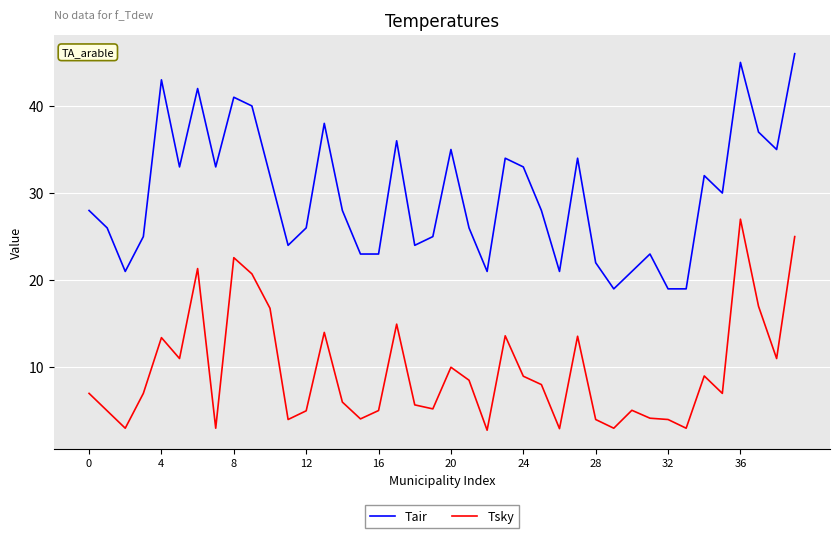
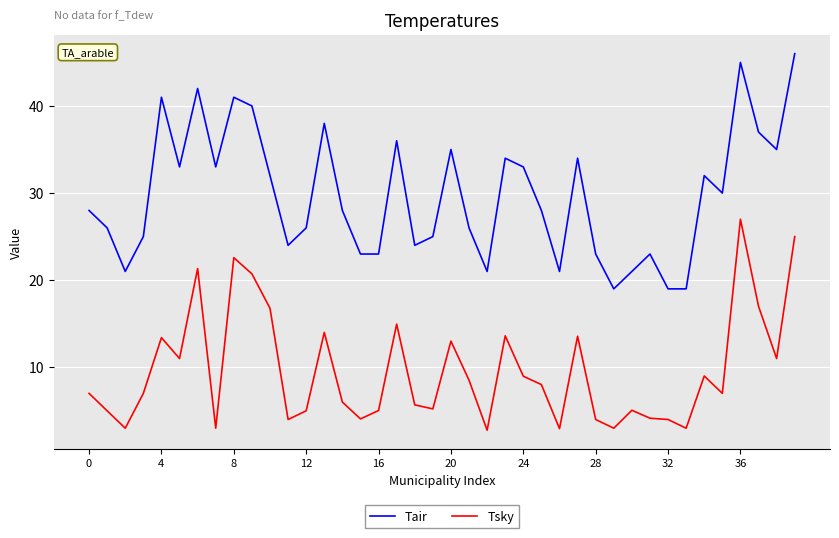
Tair, 4: 43 -> 41
Tsky, 20: 10 -> 13
Tair, 28: 22 -> 23
